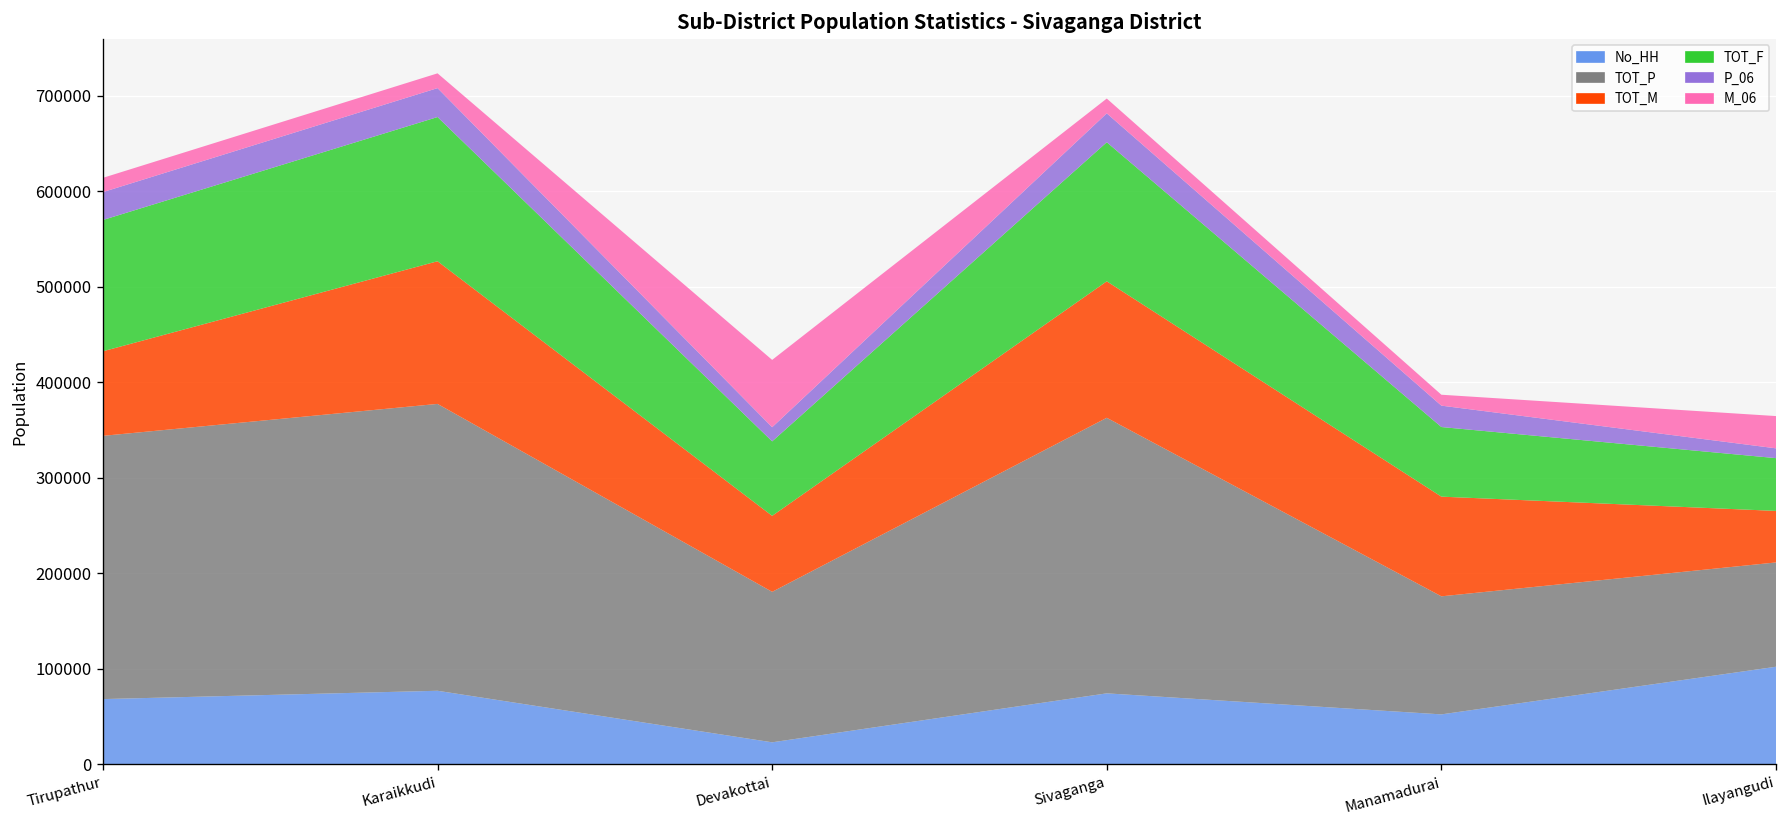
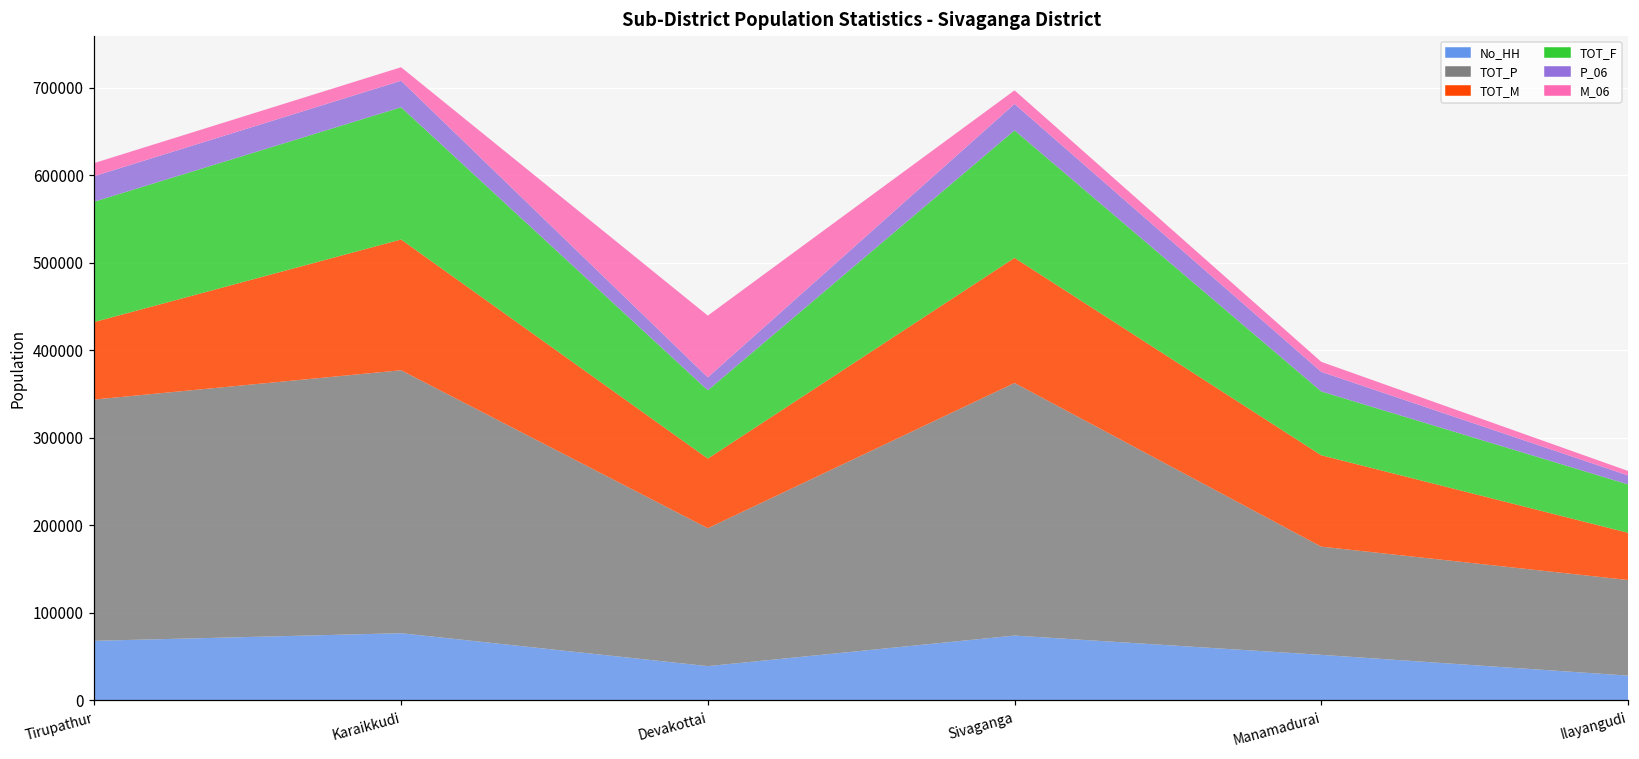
No_HH, Devakottai: 20000 -> 40000
No_HH, Ilayangudi: 100000 -> 30000
M_06, Ilayangudi: 30000 -> 10000
